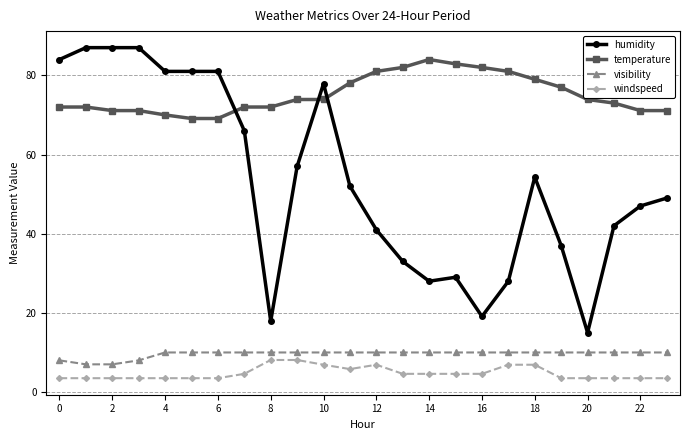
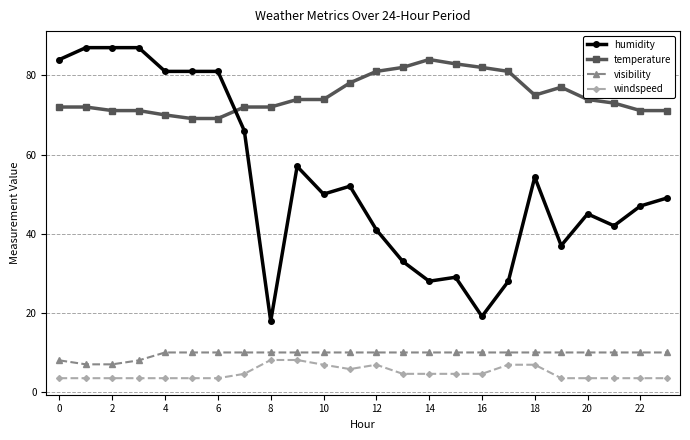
humidity, 10: 78 -> 50
temperature, 18: 79 -> 75
humidity, 20: 15 -> 45
